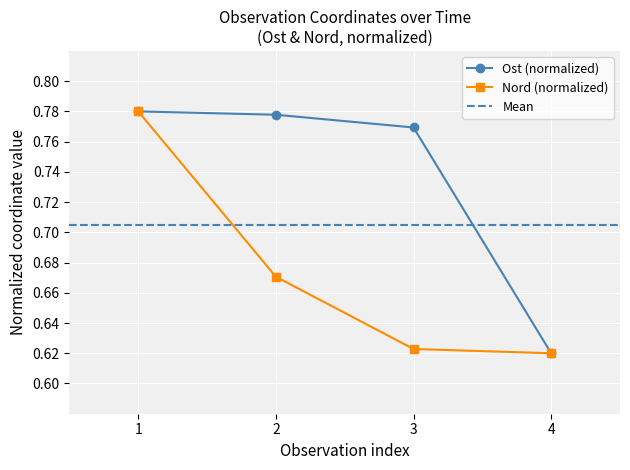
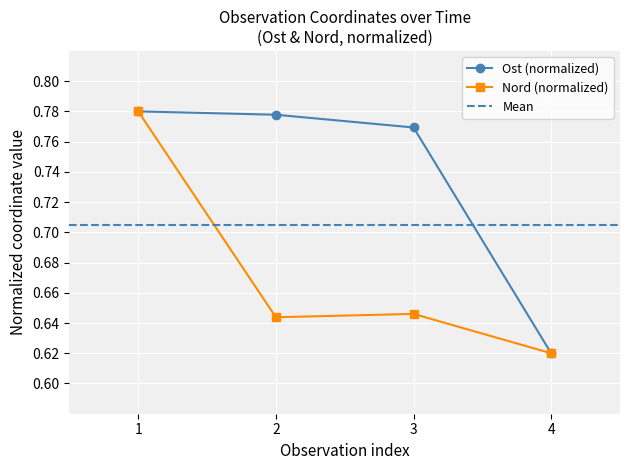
Nord (normalized), 2: 0.671 -> 0.644
Nord (normalized), 3: 0.623 -> 0.646
